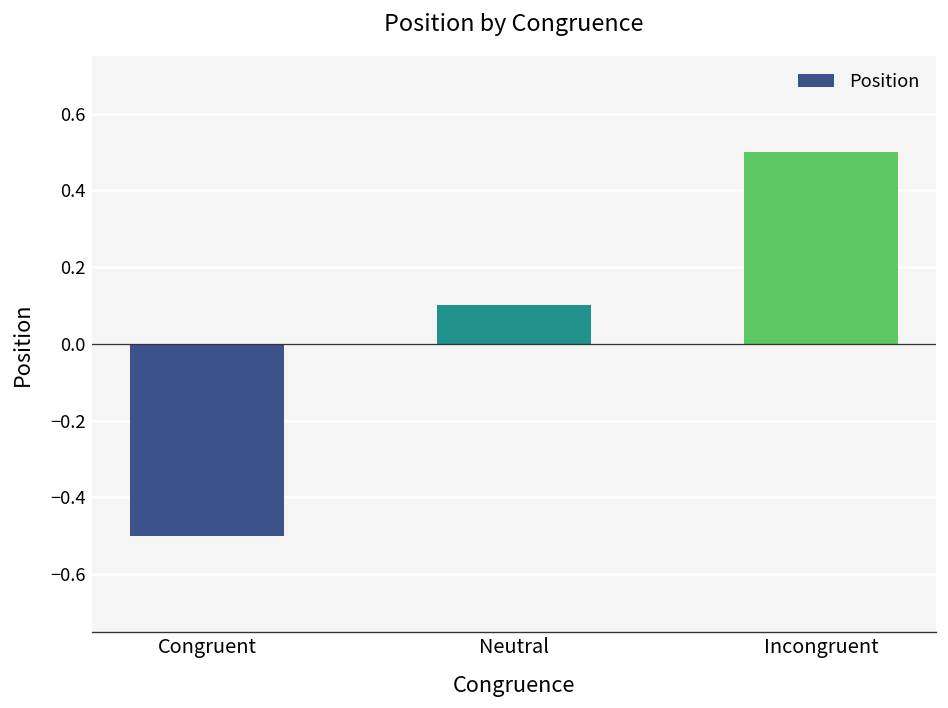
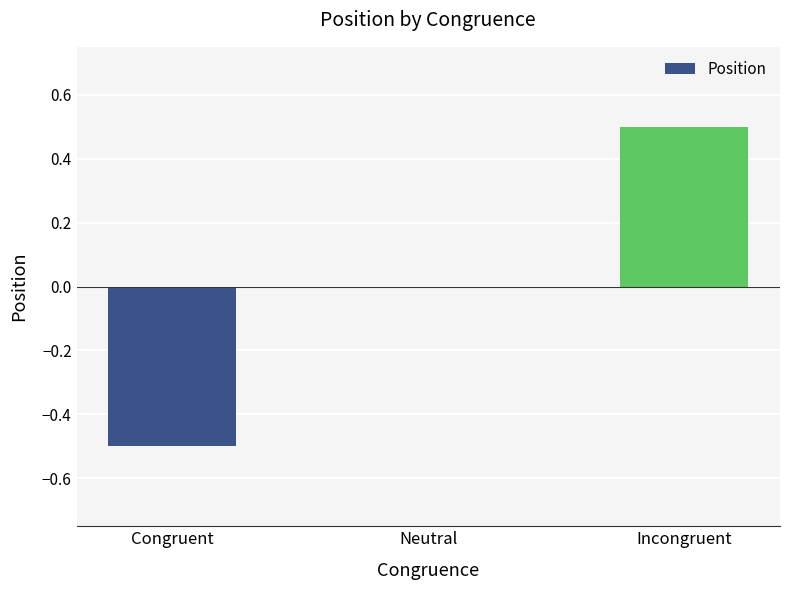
Neutral: 0.1 -> 0.0
